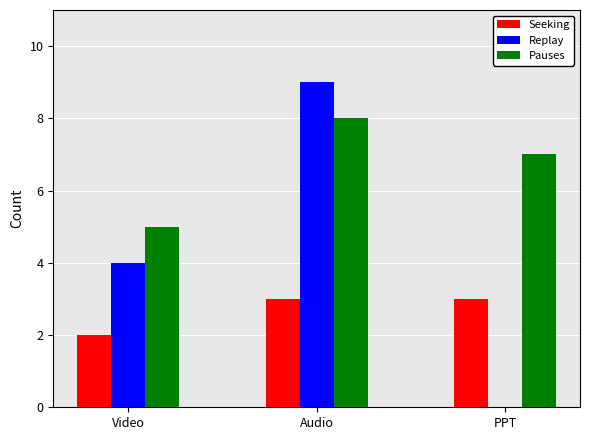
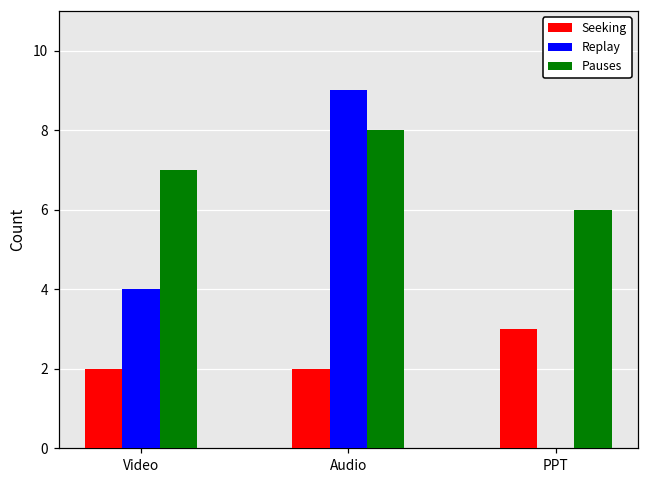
Pauses, Video: 5 -> 7
Seeking, Audio: 3 -> 2
Pauses, PPT: 7 -> 6
